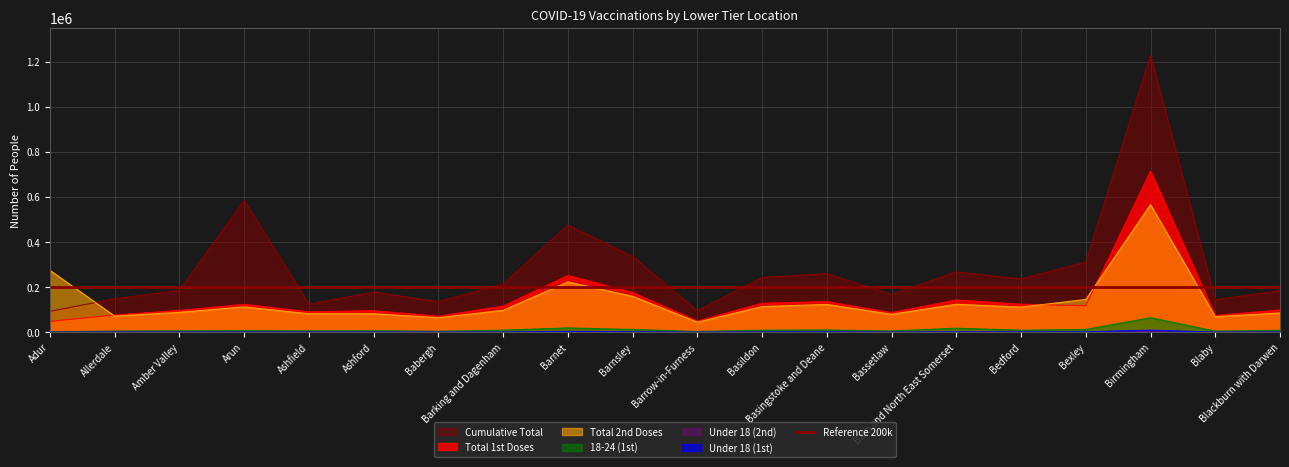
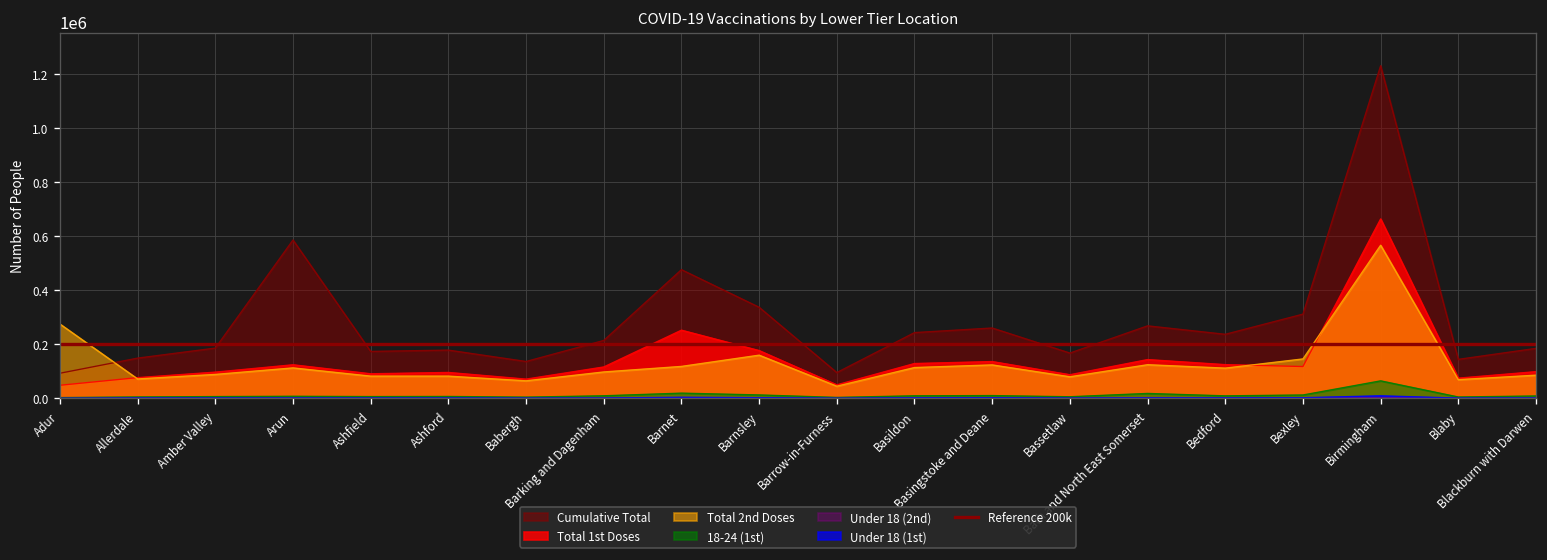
Cumulative Total, Ashfield: 130000 -> 170000
Total 2nd Doses, Barnet: 220000 -> 120000
Total 1st Doses, Birmingham: 710000 -> 660000
